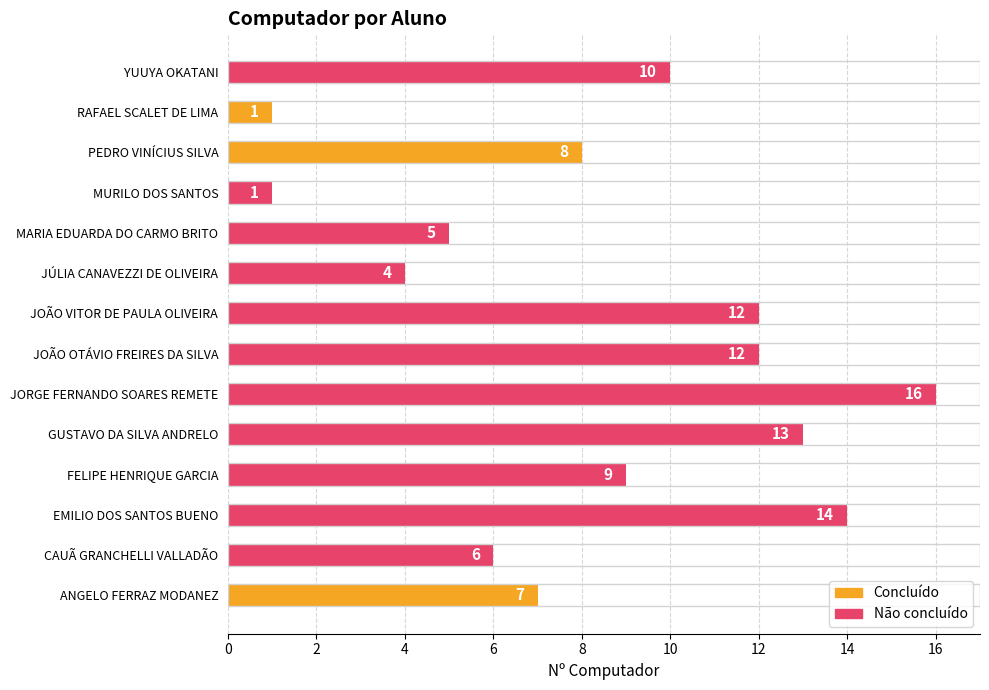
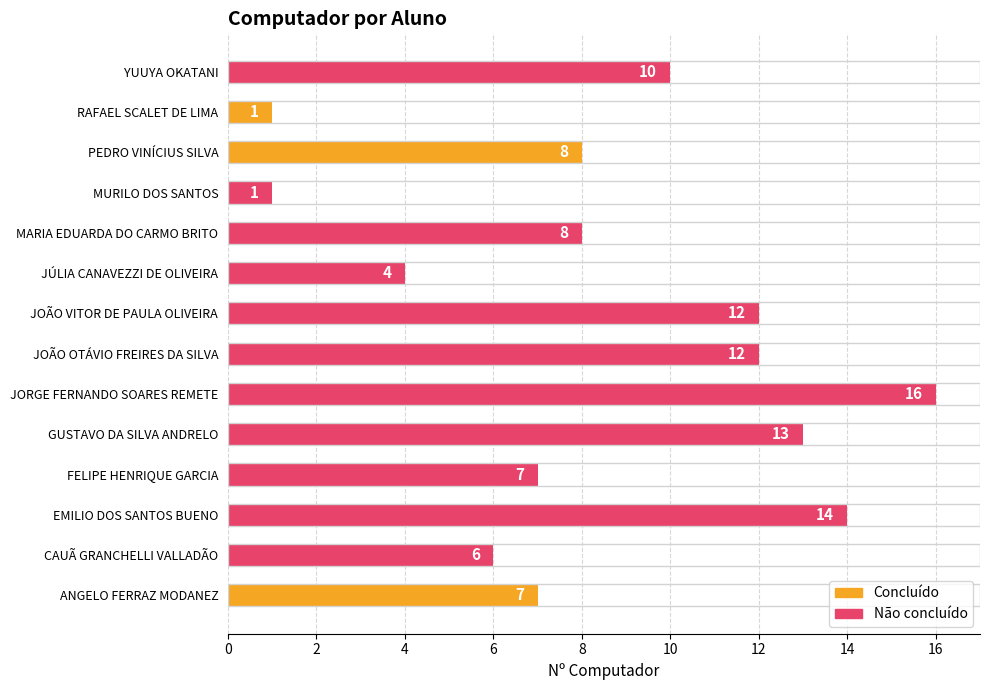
MARIA EDUARDA DO CARMO BRITO: 5 -> 8
FELIPE HENRIQUE GARCIA: 9 -> 7
